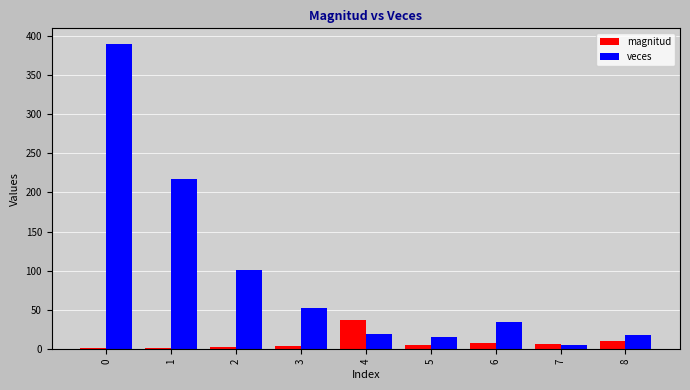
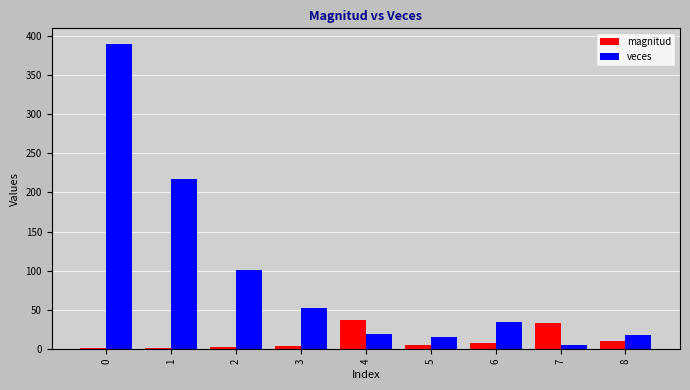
magnitud, 7: 10 -> 30
